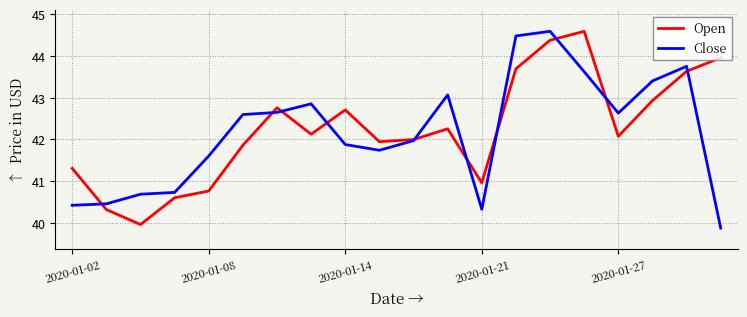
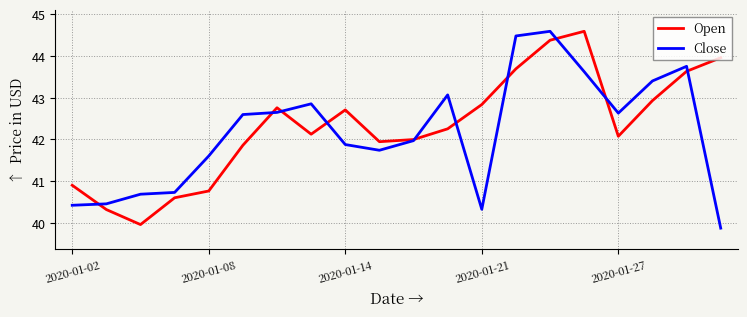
Open, 2020-01-02: 41.3 -> 40.9
Open, 2020-01-21: 41.0 -> 42.8
